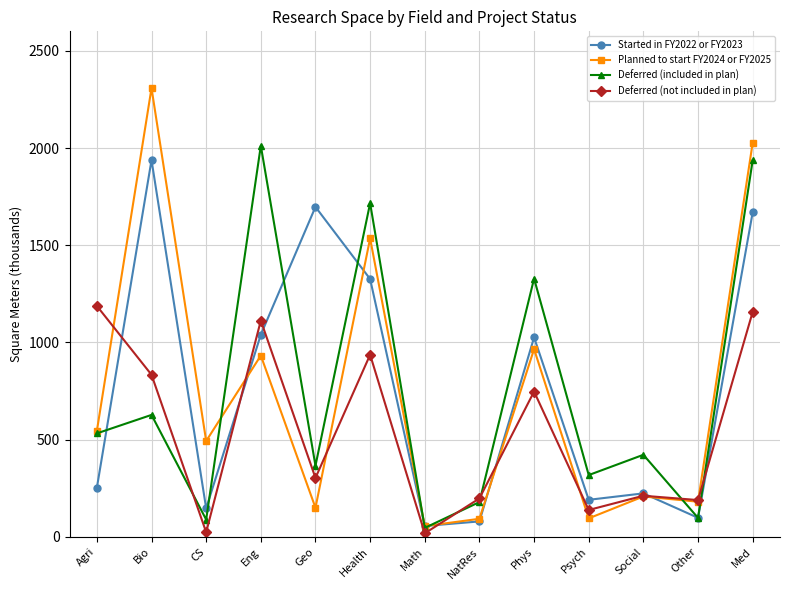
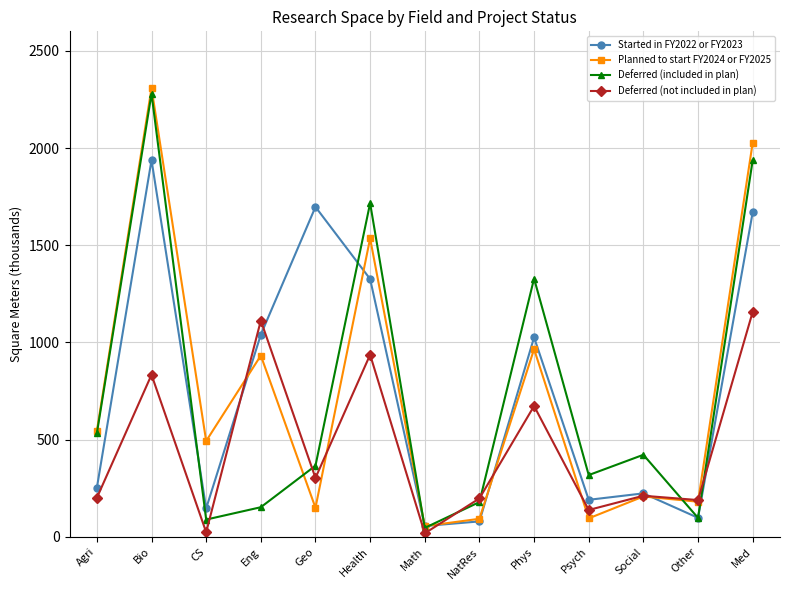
Deferred (not included in plan), Agri: 1190 -> 200
Deferred (included in plan), Bio: 630 -> 2280
Deferred (included in plan), Eng: 2010 -> 150
Deferred (not included in plan), Phys: 750 -> 670
